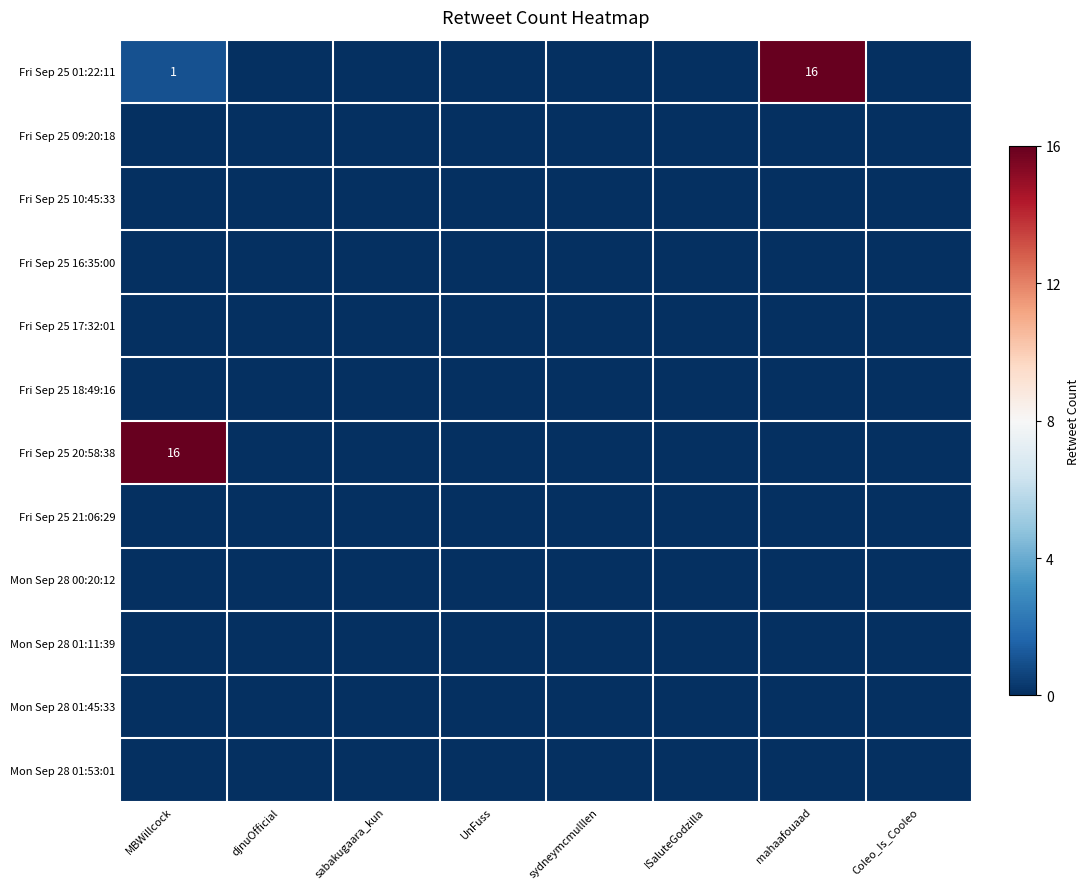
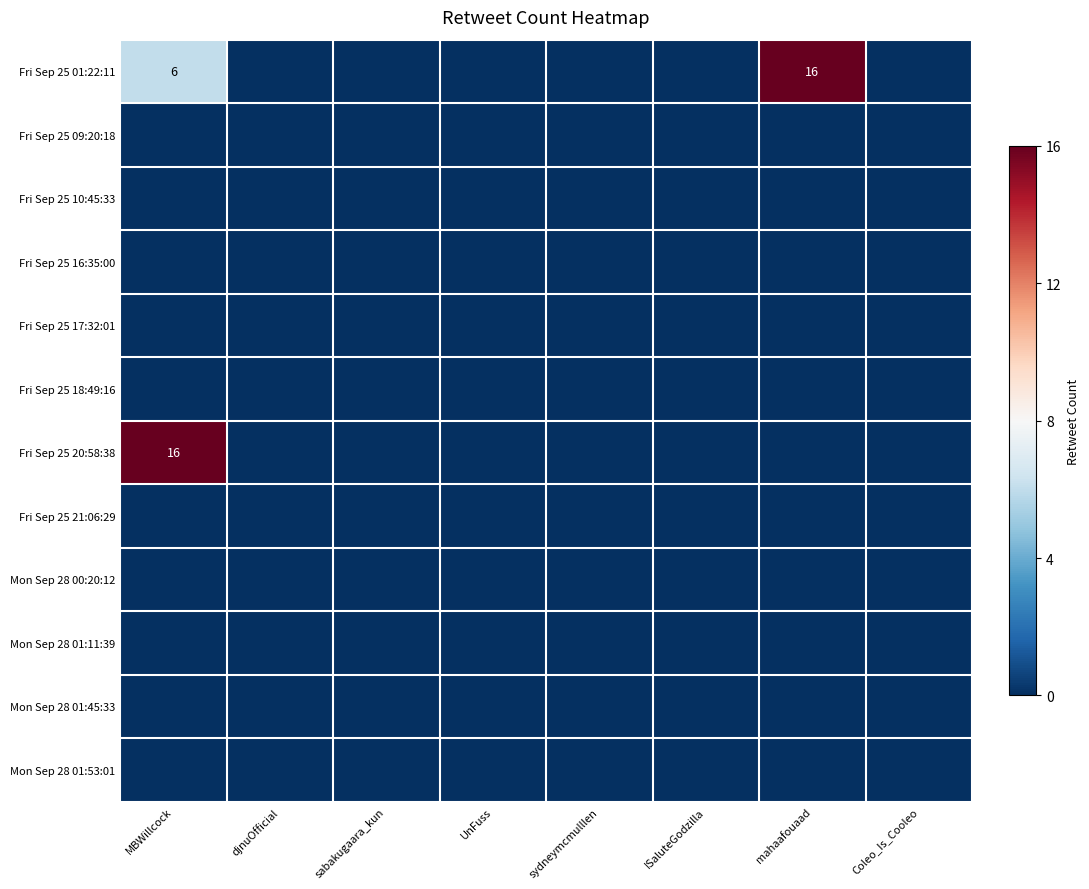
Fri Sep 25 01:22:11, MBWillcock: 1 -> 6
